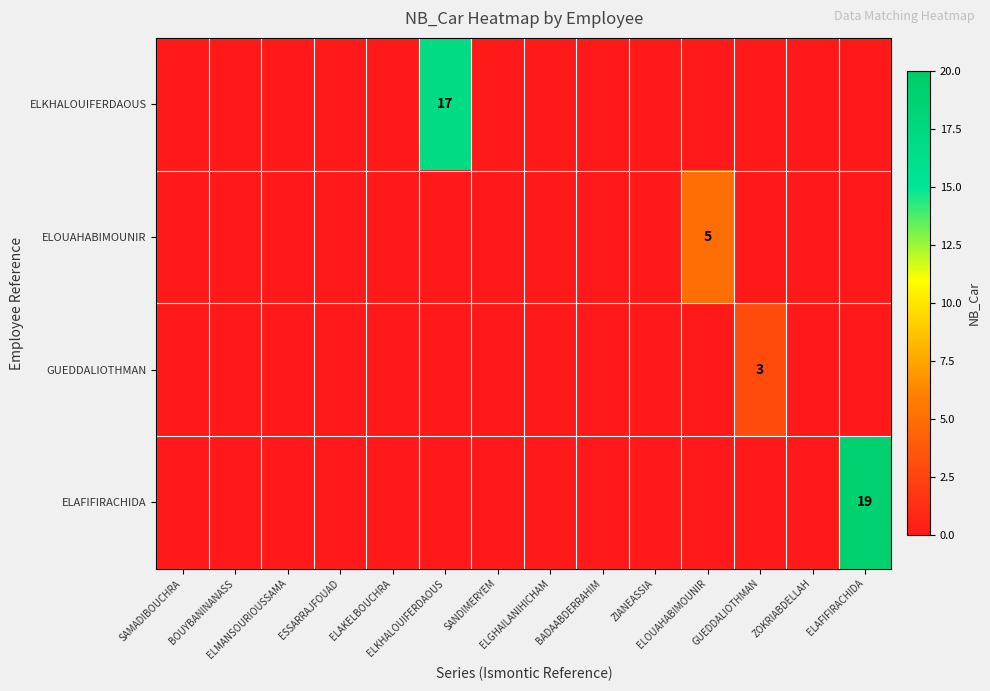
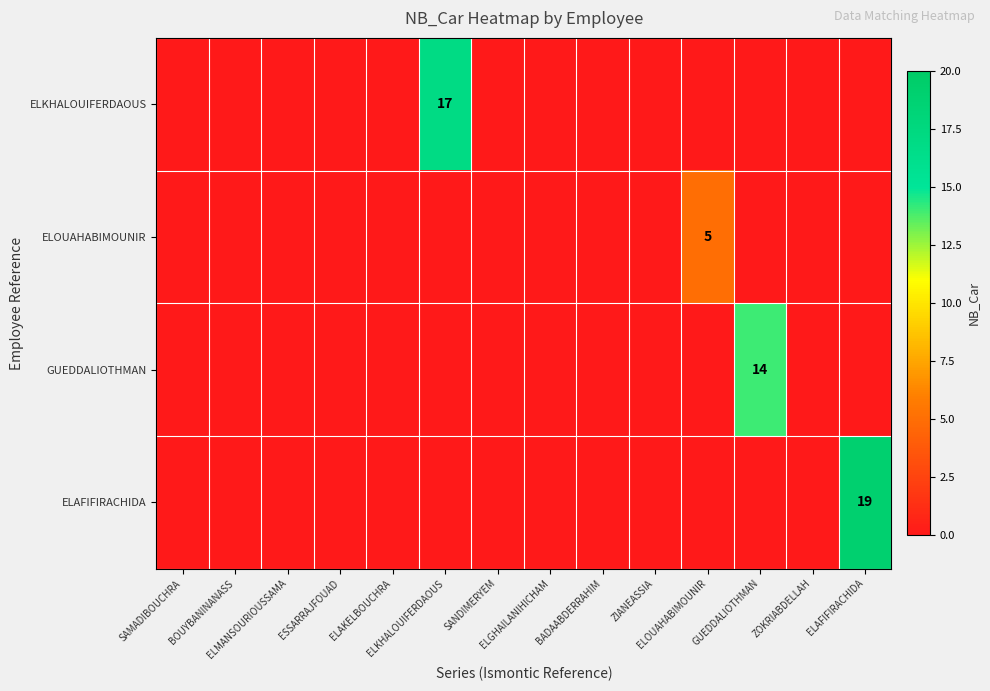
GUEDDALIOTHMAN, GUEDDALIOTHMAN: 3 -> 14
